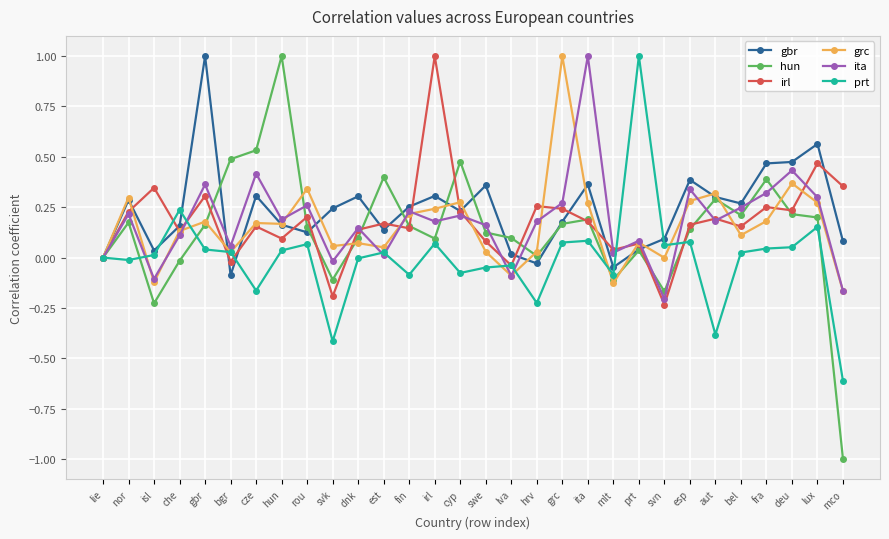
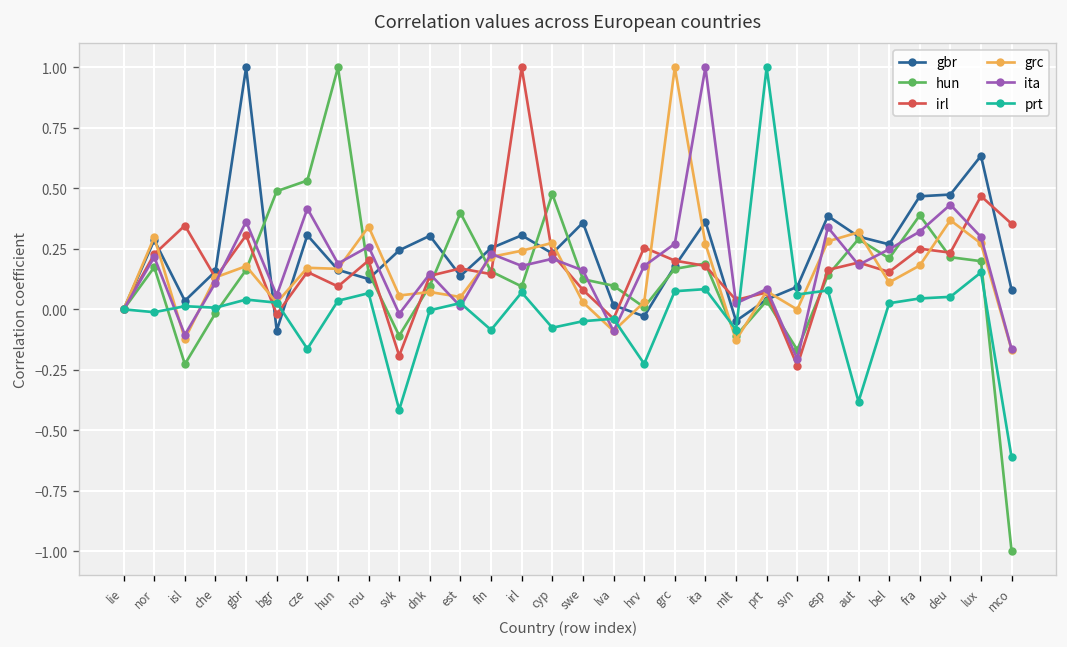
prt, che: 0.24 -> 0.01
irl, grc: 0.24 -> 0.20
gbr, lux: 0.56 -> 0.63
